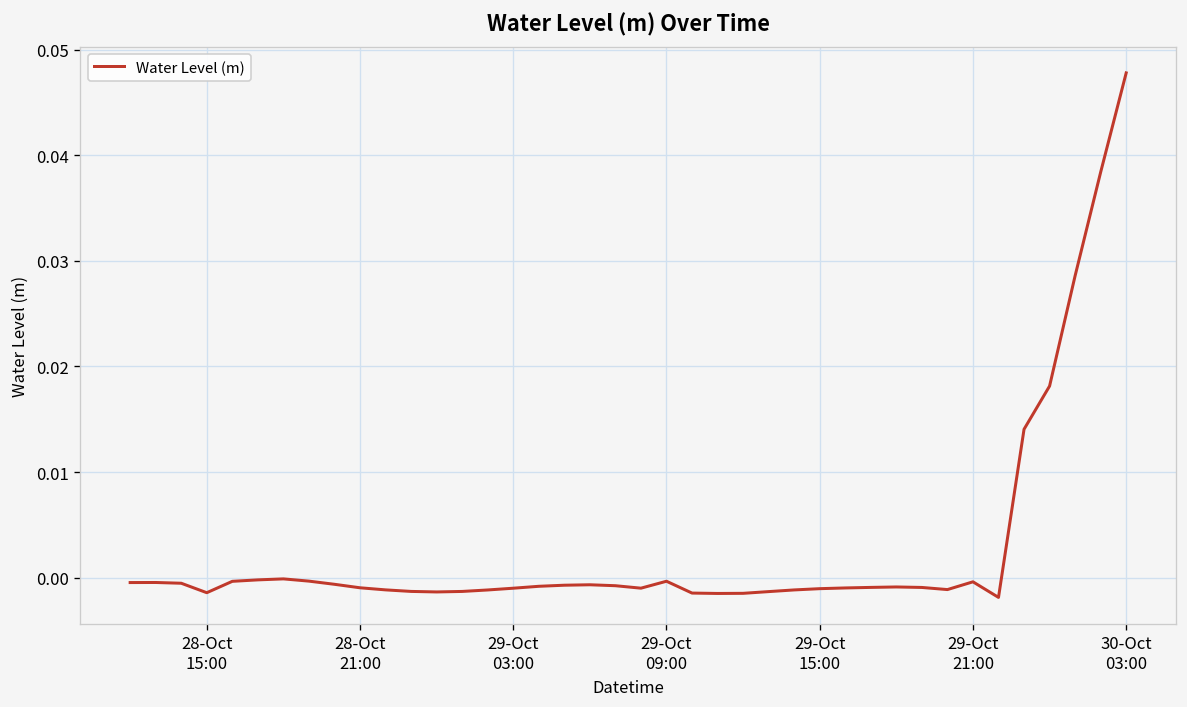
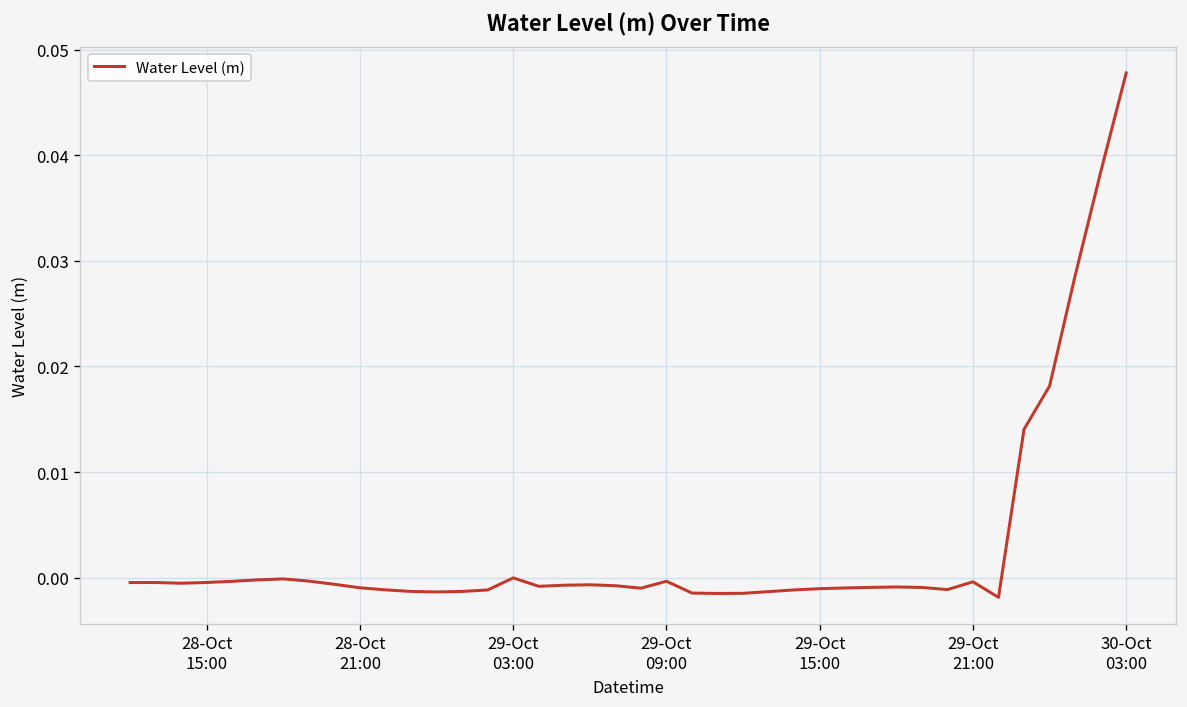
28-Oct 15:00: -0.001 -> 0.000
29-Oct 03:00: -0.001 -> 0.000
